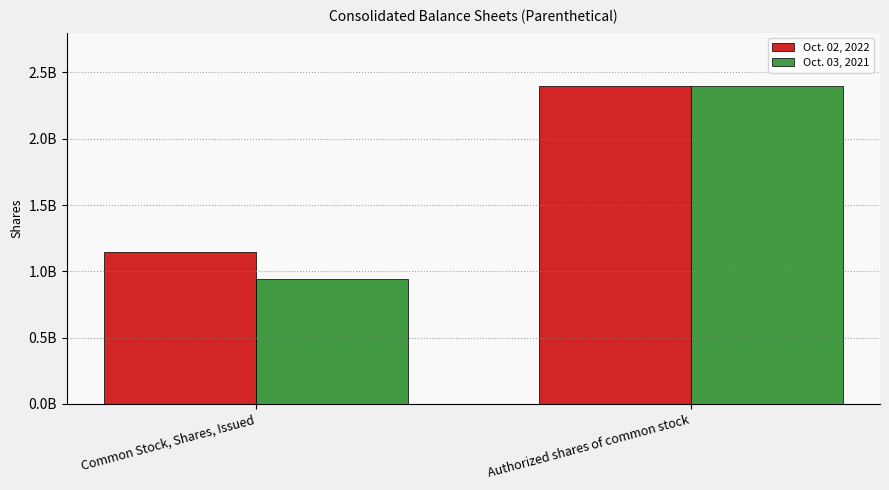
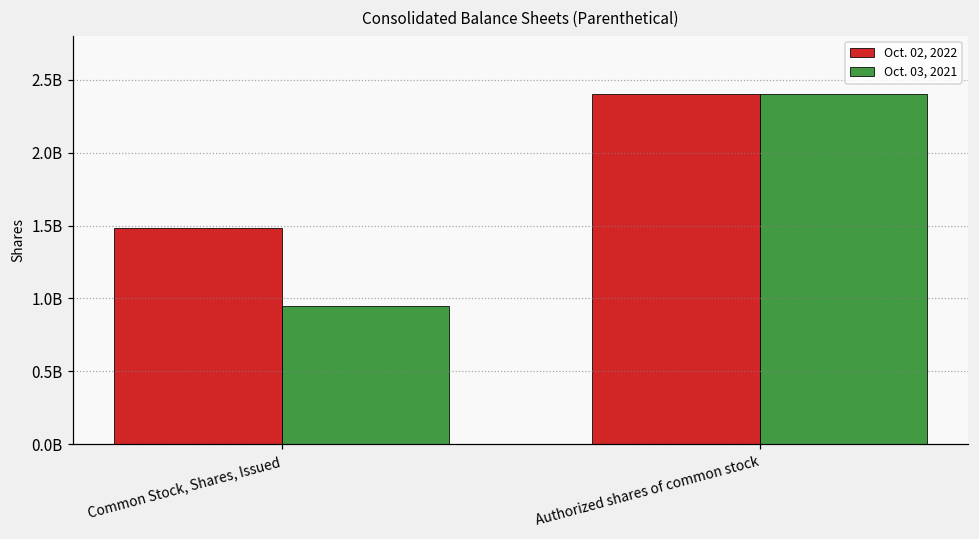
Oct. 02, 2022, Common Stock, Shares, Issued: 1150000000 -> 1490000000
